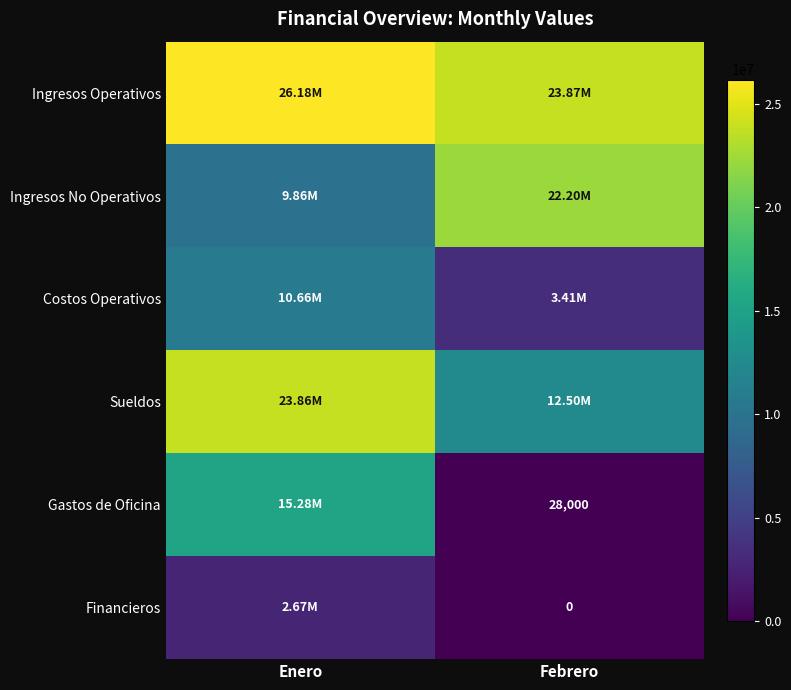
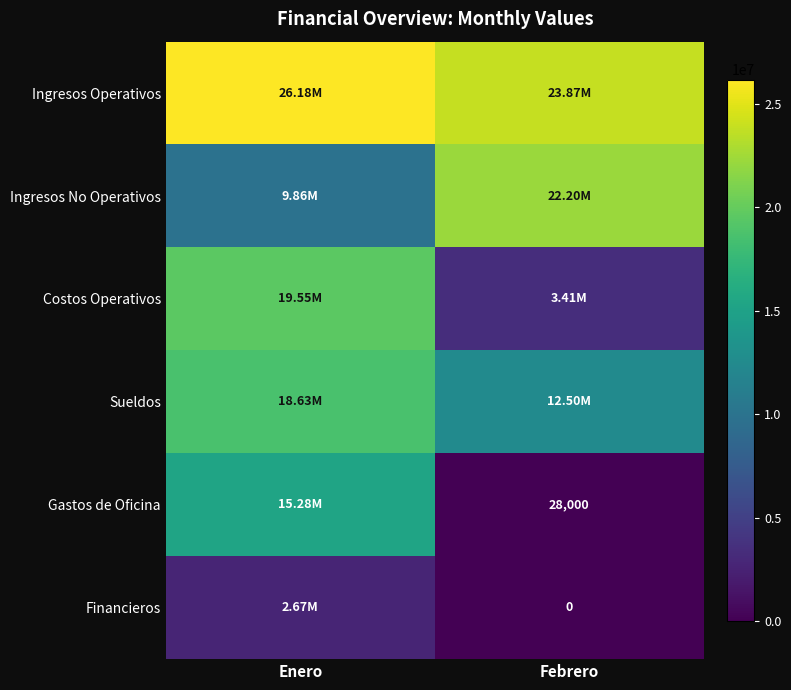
Costos Operativos, Enero: 10.66M -> 19.55M
Sueldos, Enero: 23.86M -> 18.63M
